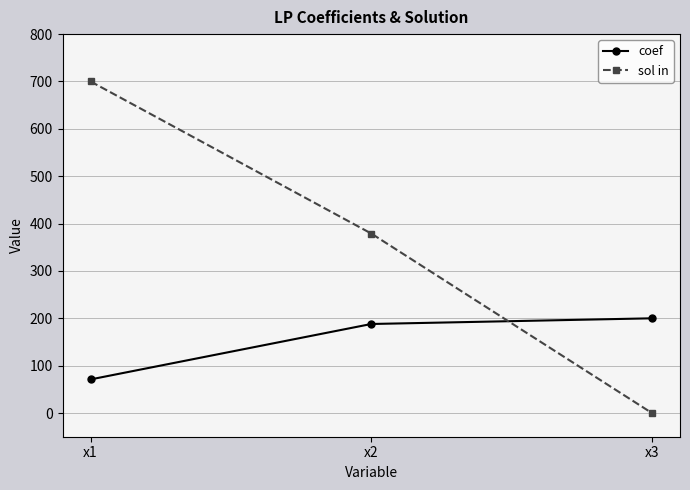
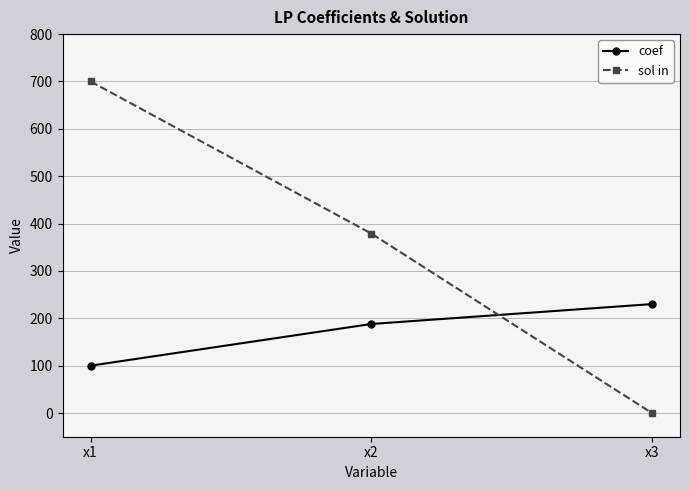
coef, x1: 70 -> 100
coef, x3: 200 -> 230
